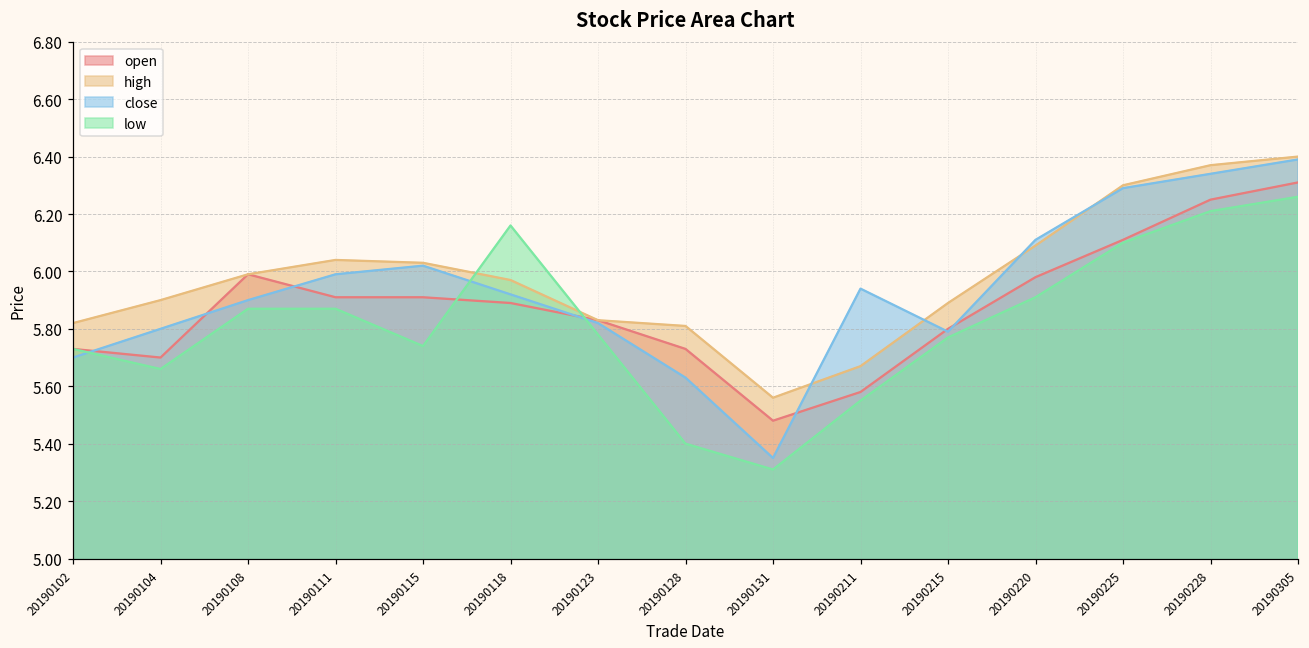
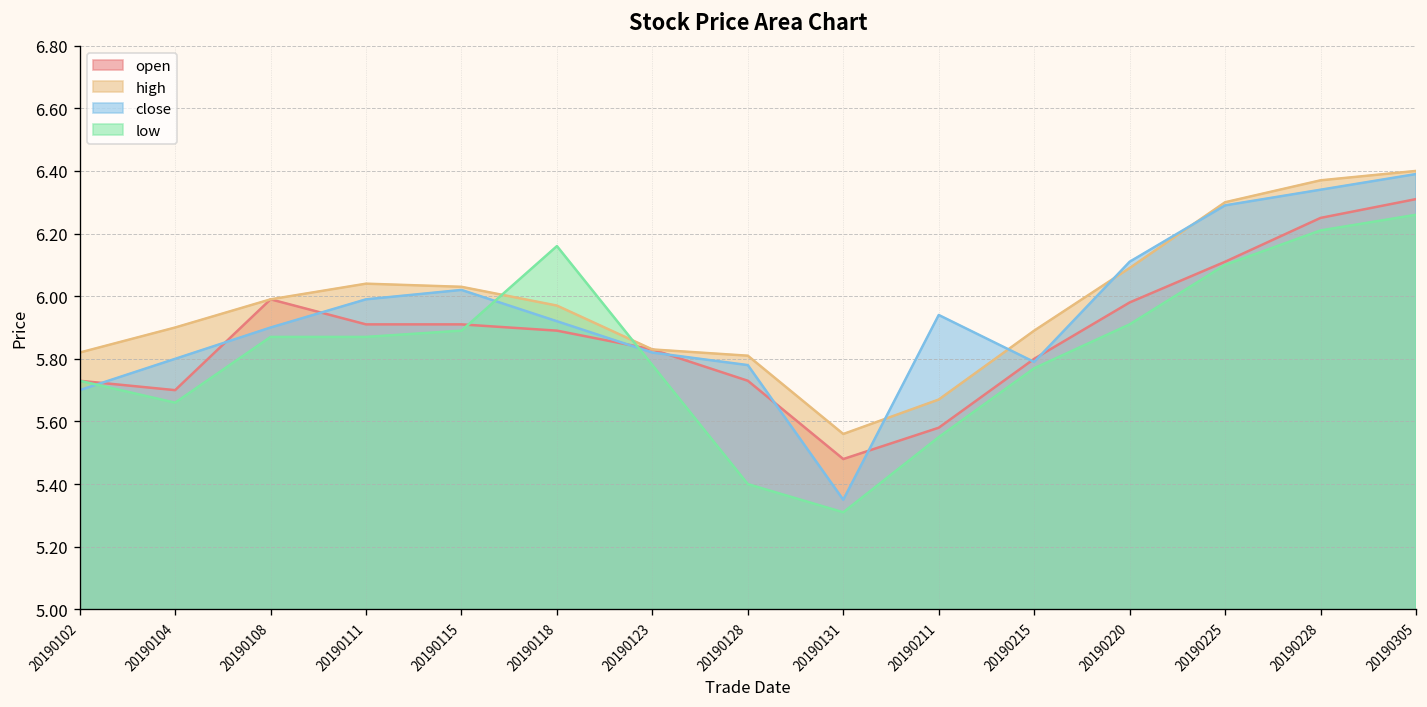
low, 20190115: 5.74 -> 5.89
close, 20190128: 5.63 -> 5.78
